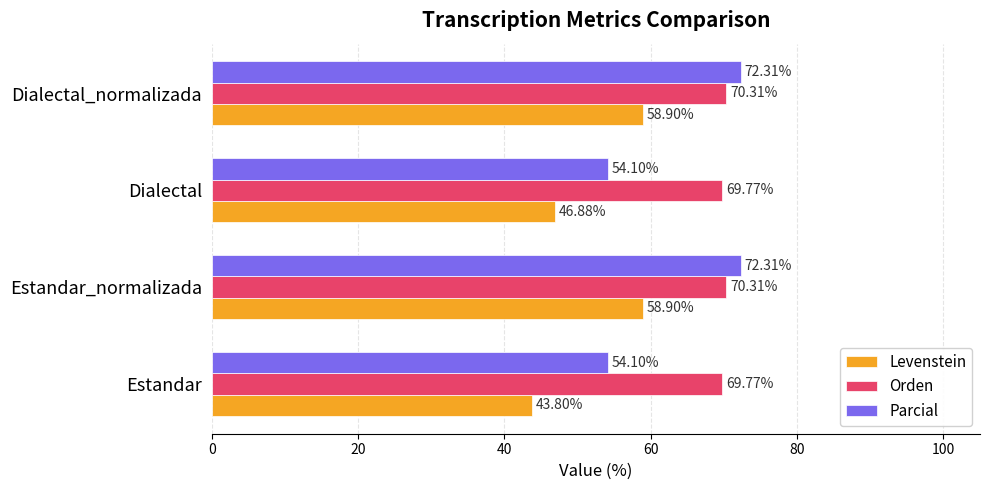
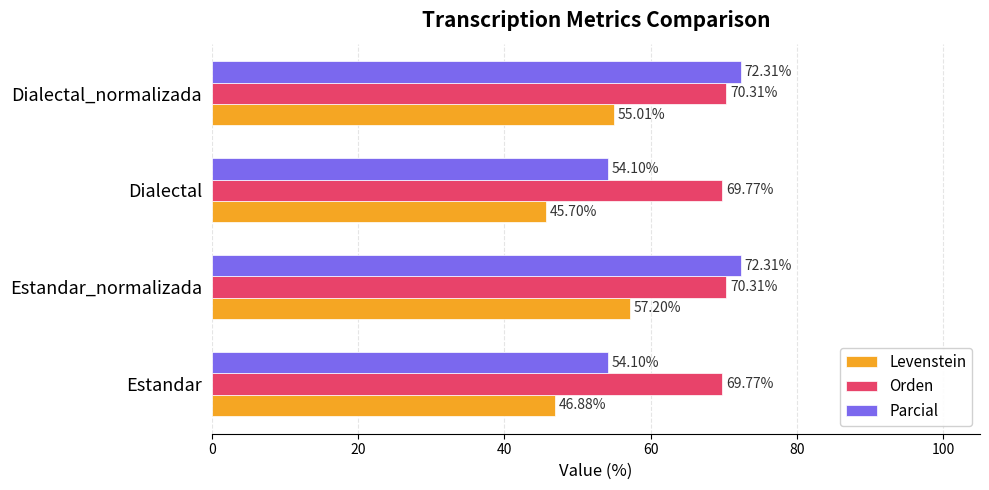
Levenstein, Dialectal_normalizada: 58.90% -> 55.01%
Levenstein, Dialectal: 46.88% -> 45.70%
Levenstein, Estandar_normalizada: 58.90% -> 57.20%
Levenstein, Estandar: 43.80% -> 46.88%
